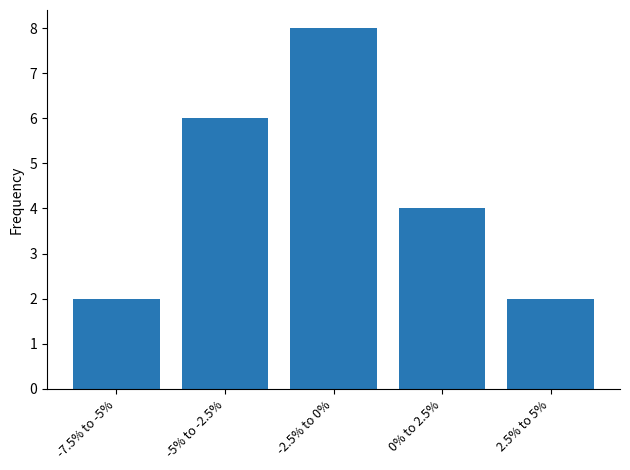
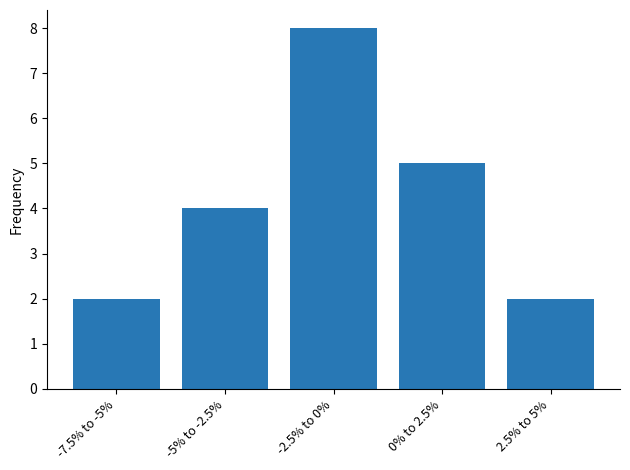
-5% to -2.5%: 6 -> 4
0% to 2.5%: 4 -> 5
